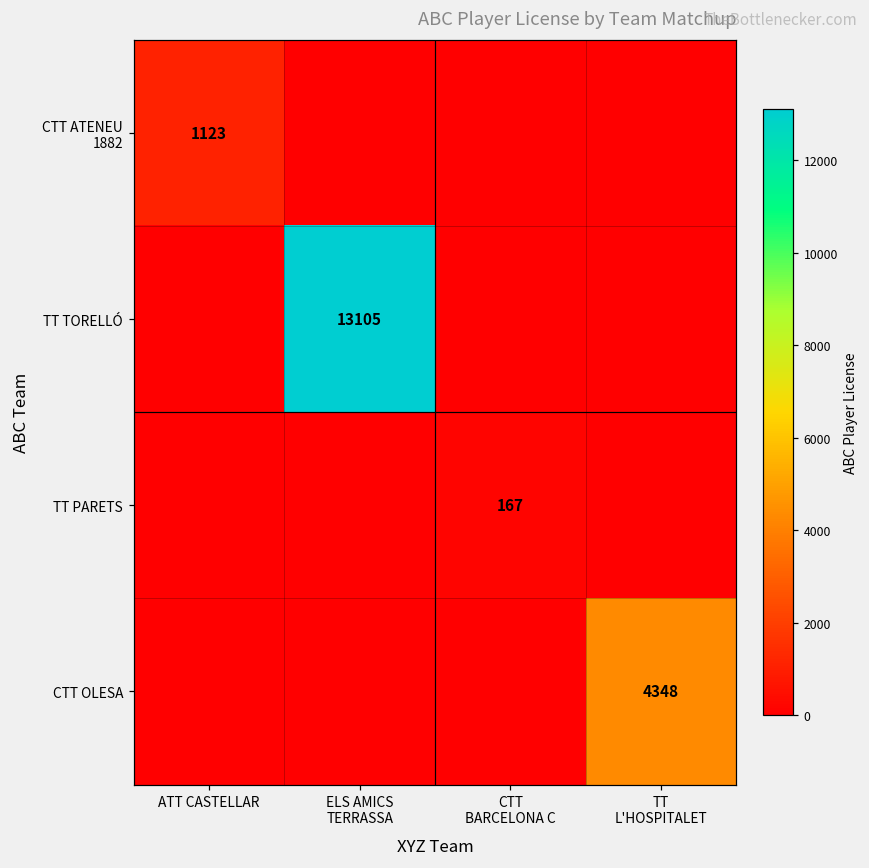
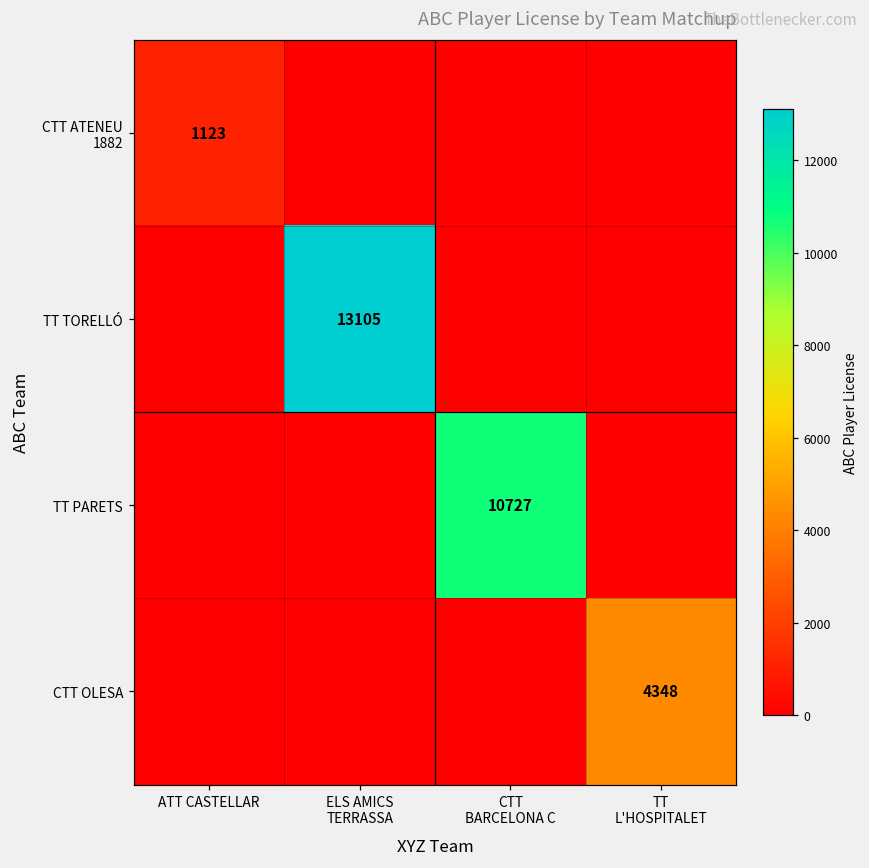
TT PARETS, CTT BARCELONA C: 167 -> 10727
